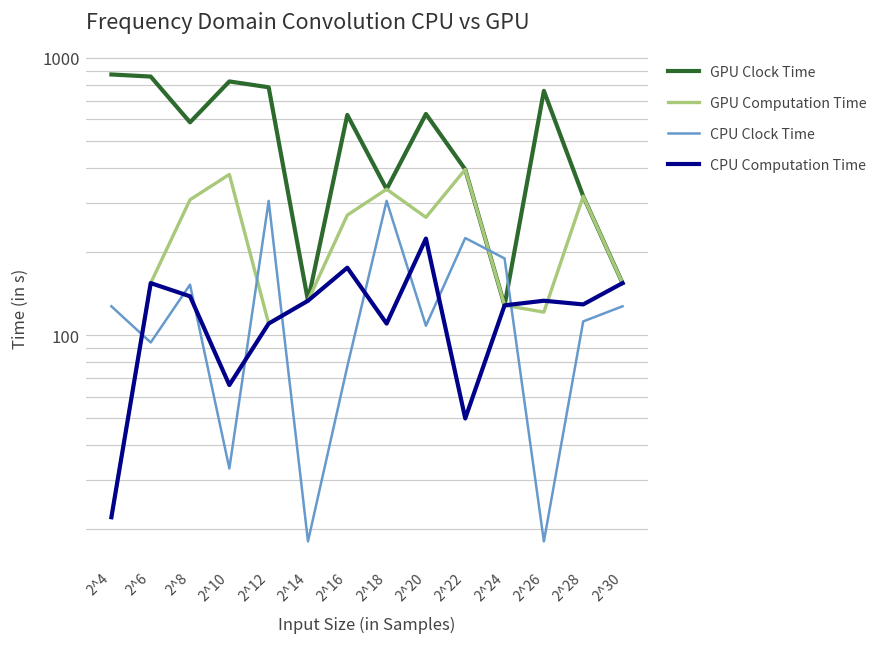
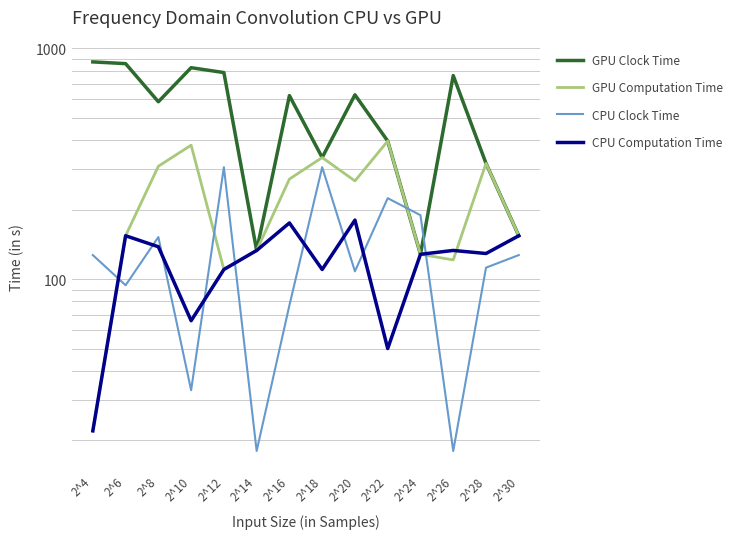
CPU Computation Time, 2^20: 220 -> 180
